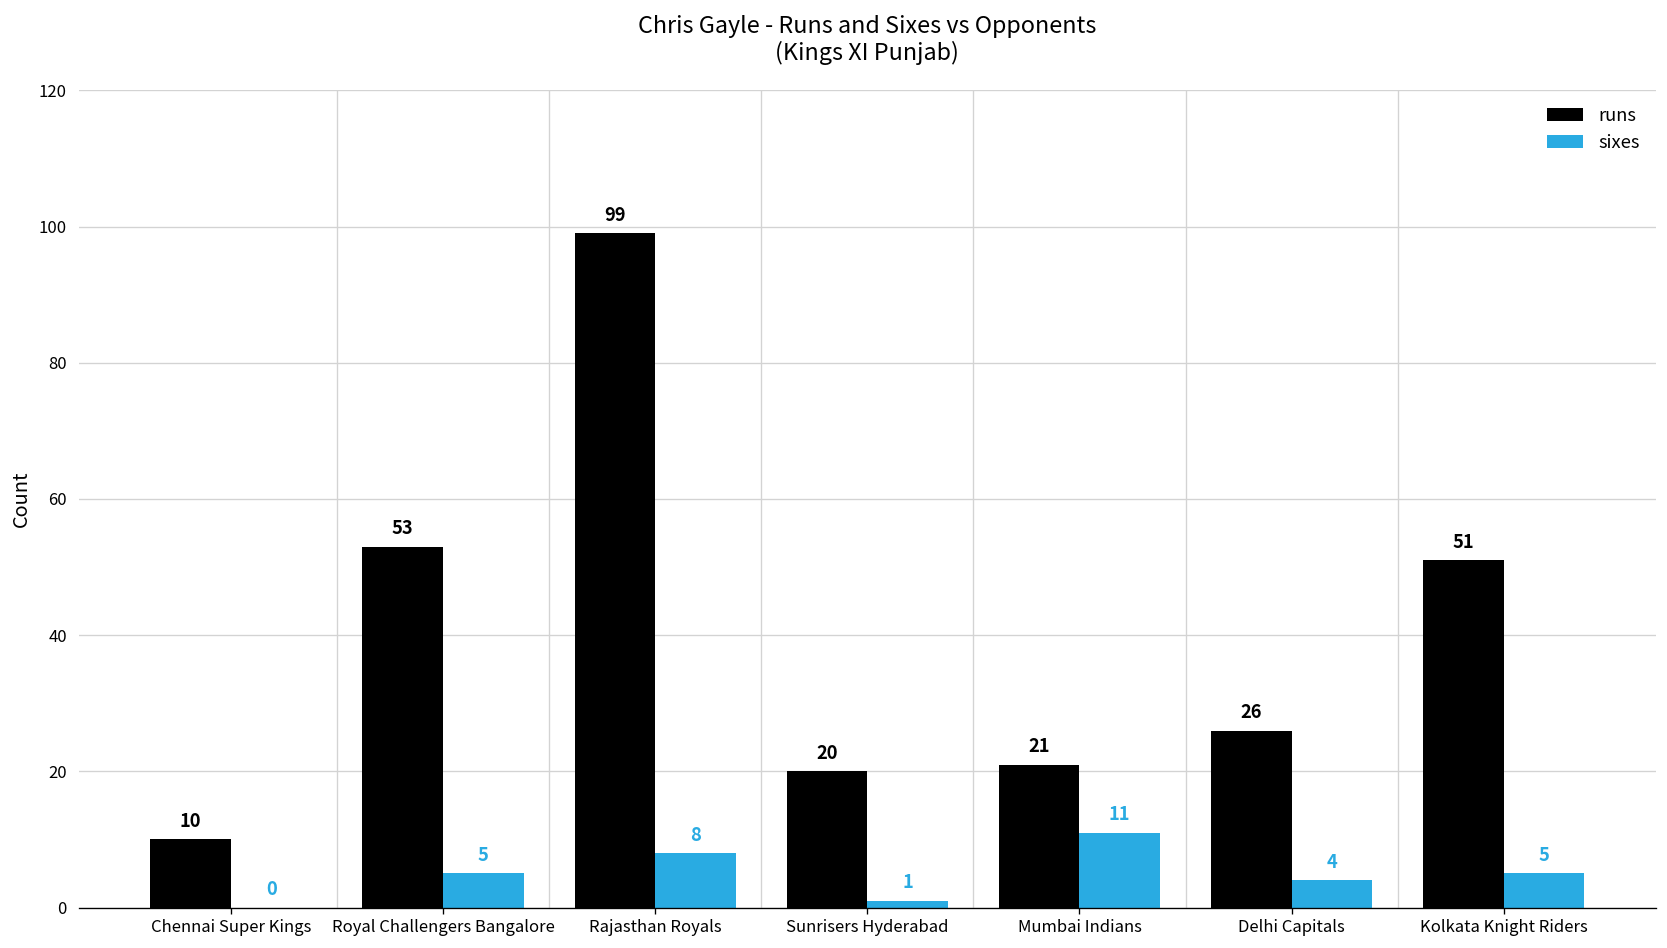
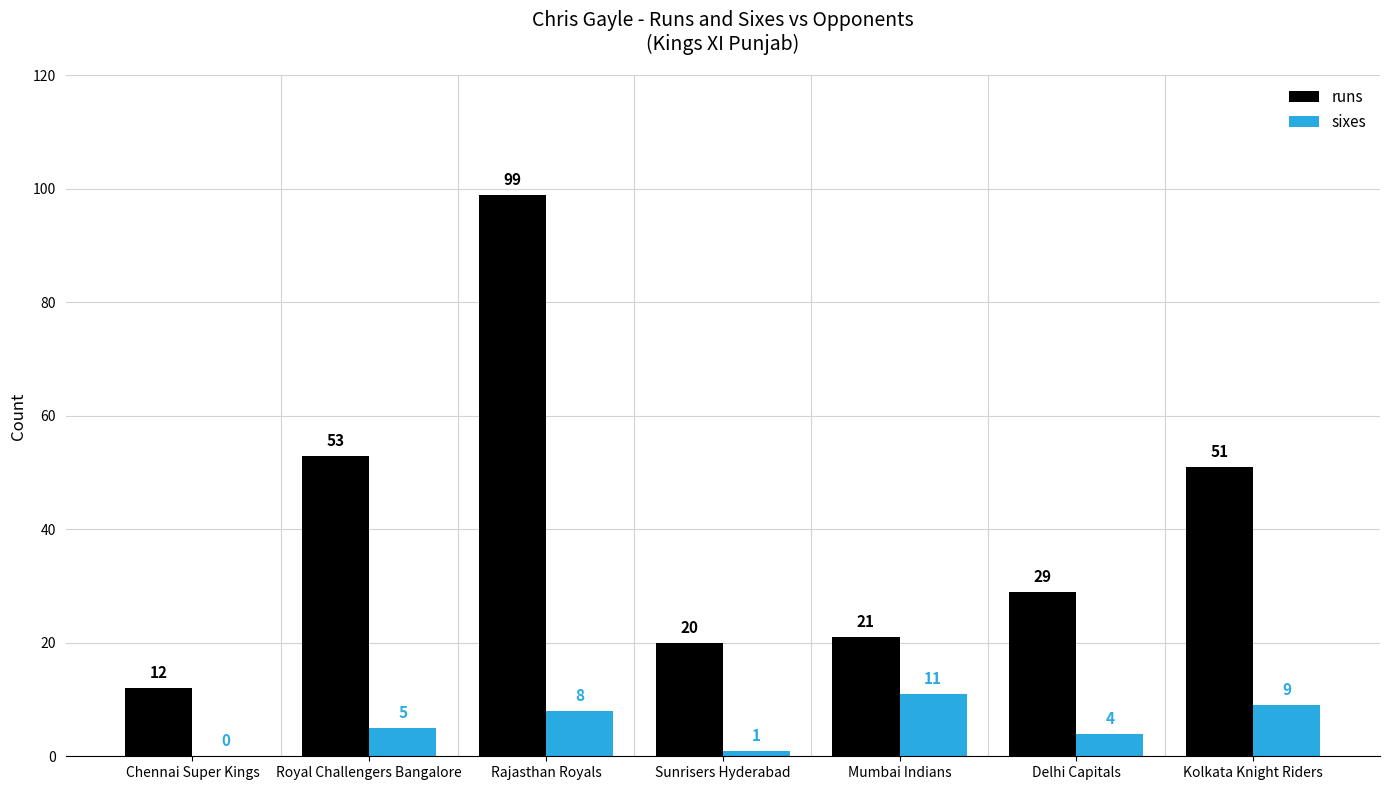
runs, Chennai Super Kings: 10 -> 12
runs, Delhi Capitals: 26 -> 29
sixes, Kolkata Knight Riders: 5 -> 9
